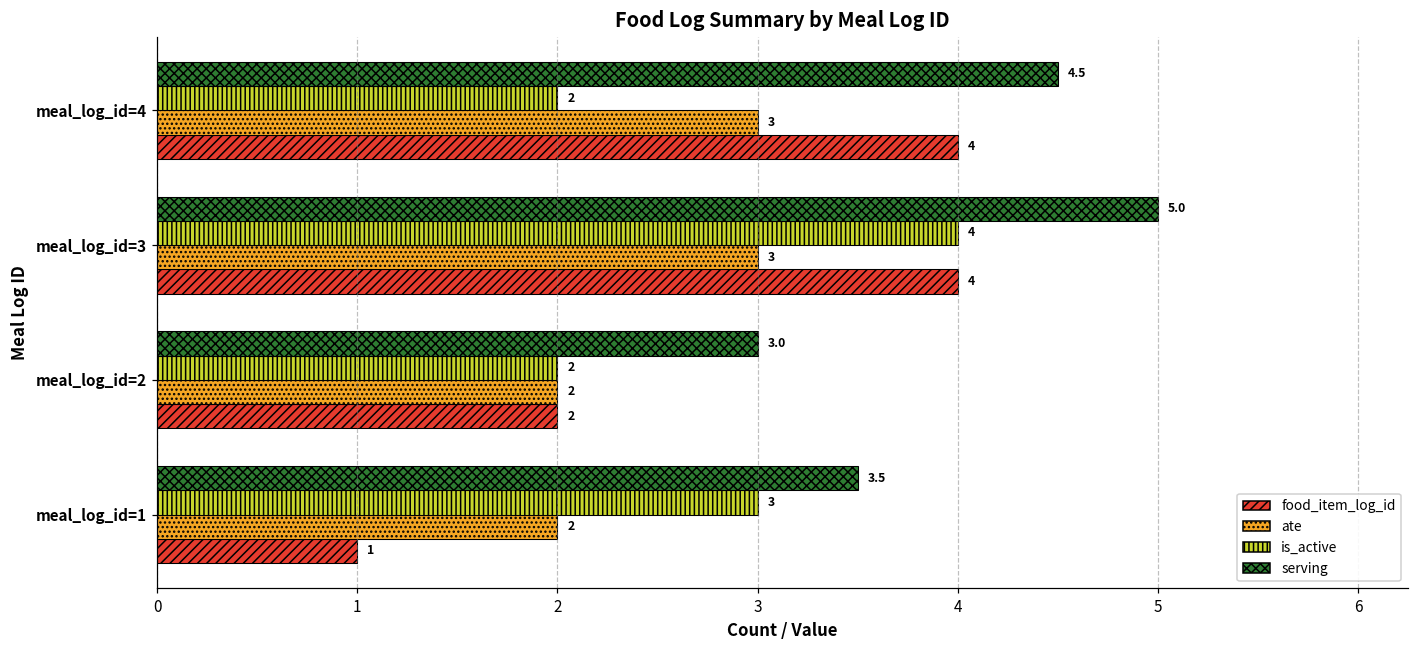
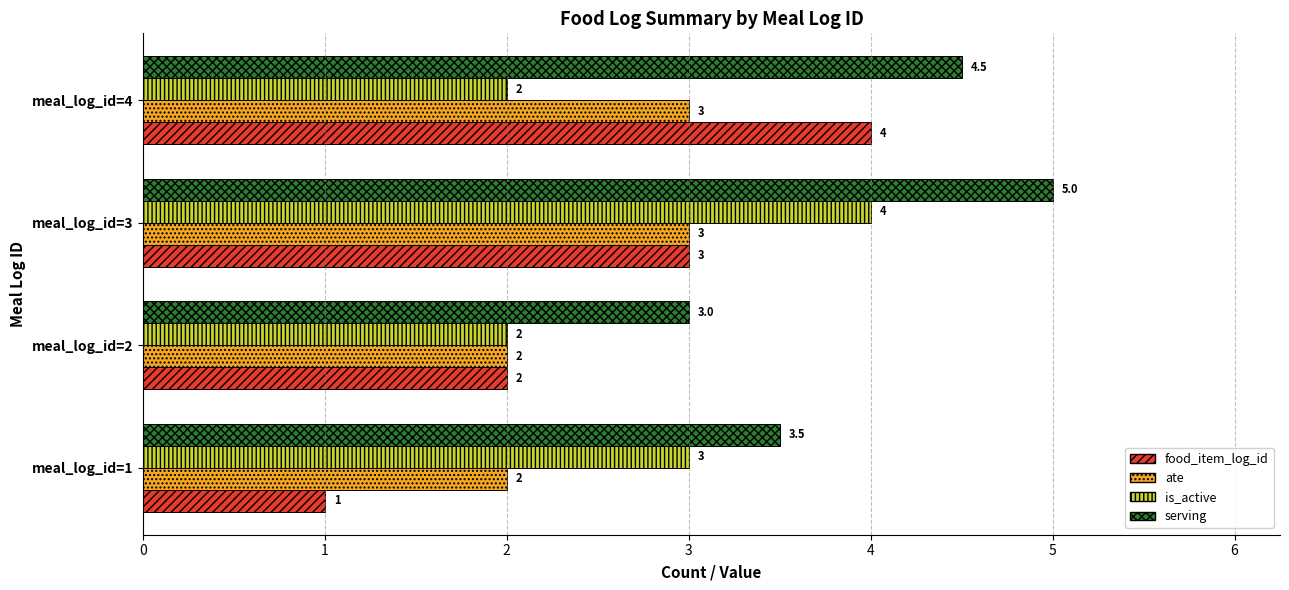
food_item_log_id, meal_log_id=3: 4 -> 3
